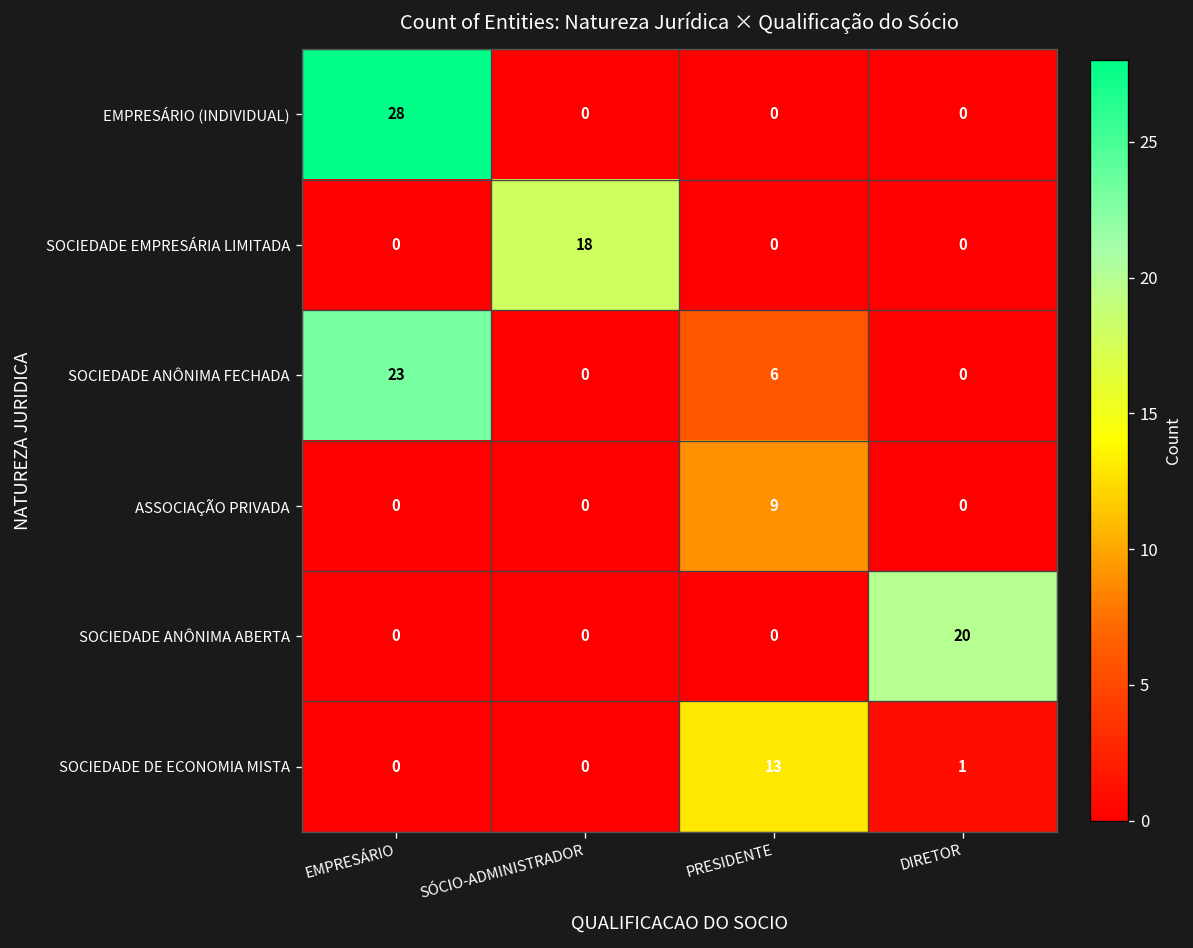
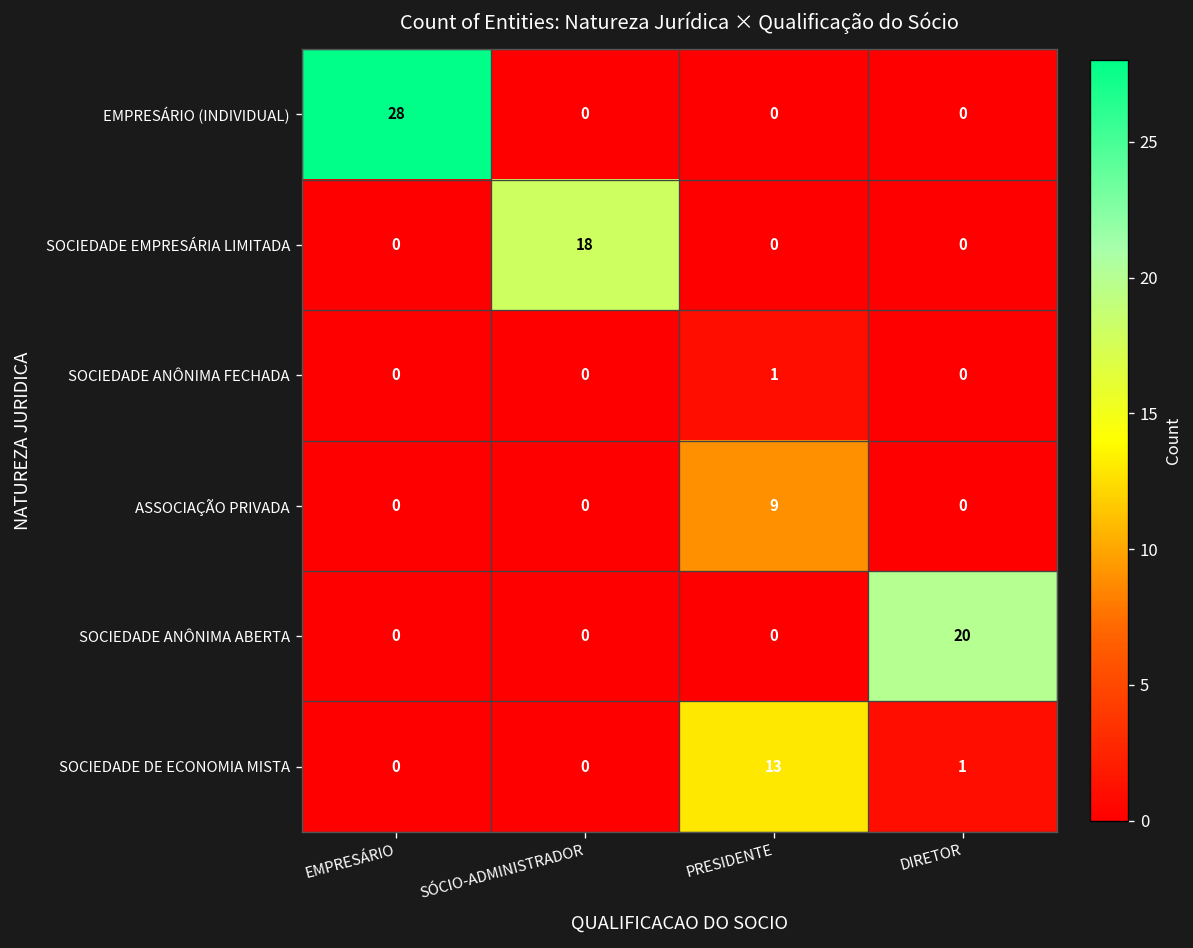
SOCIEDADE ANÔNIMA FECHADA, EMPRESÁRIO: 23 -> 0
SOCIEDADE ANÔNIMA FECHADA, PRESIDENTE: 6 -> 1
